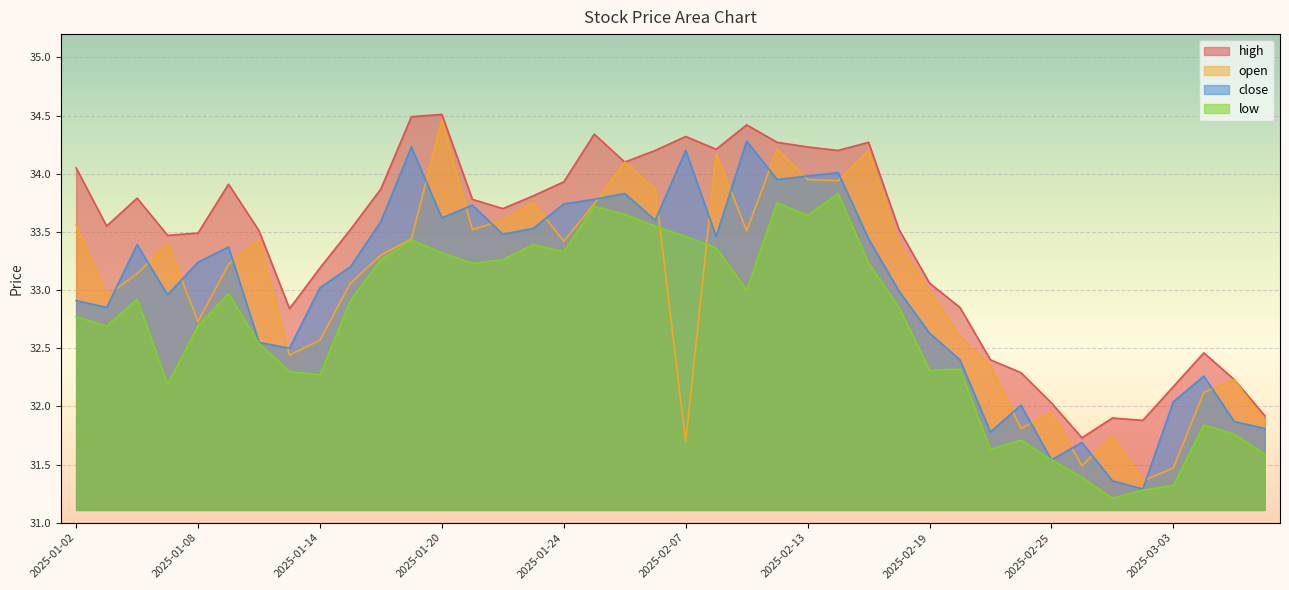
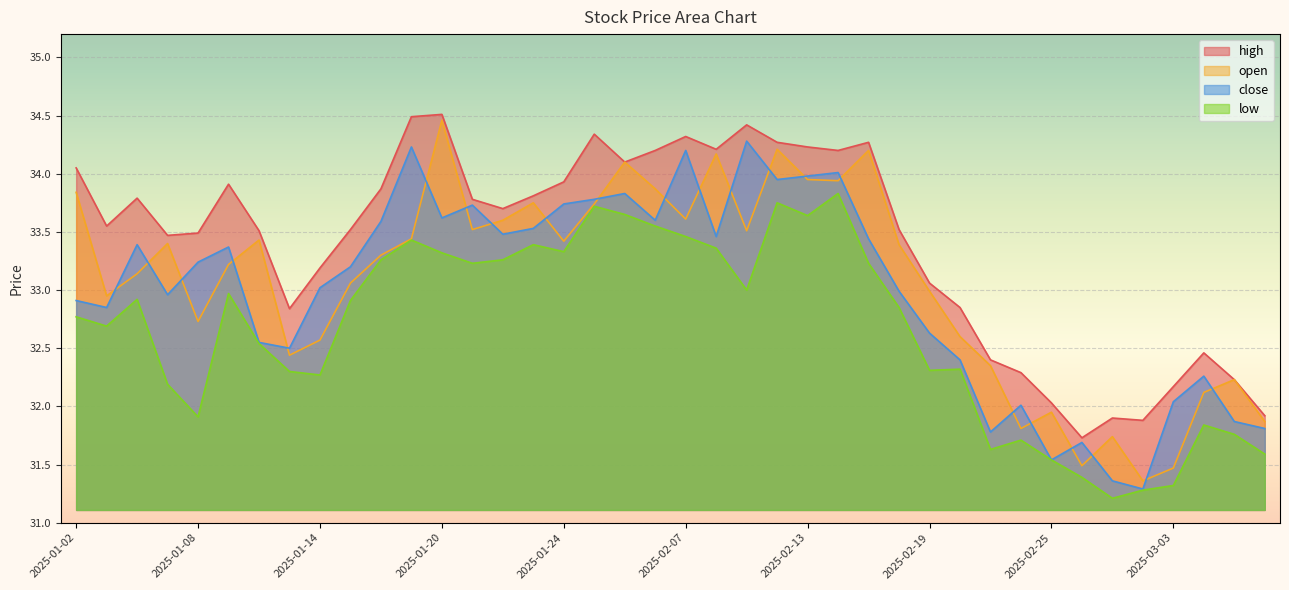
open, 2025-01-02: 33.56 -> 33.84
low, 2025-01-08: 32.69 -> 31.91
open, 2025-02-07: 31.70 -> 33.61
